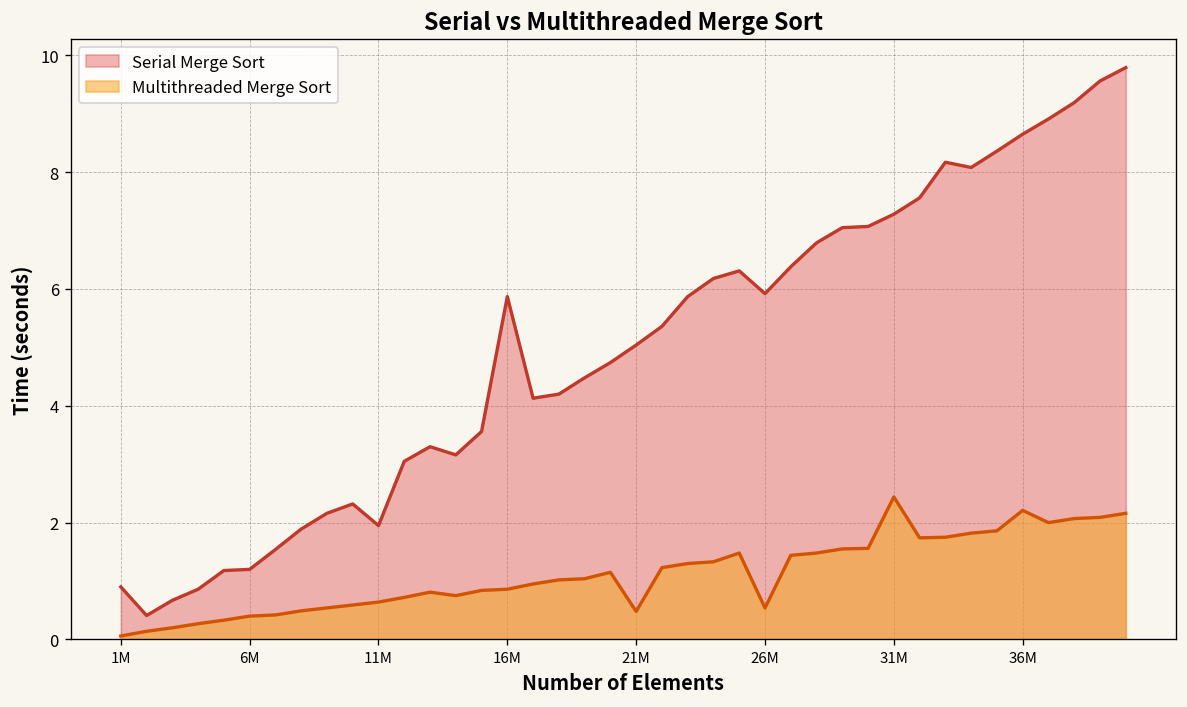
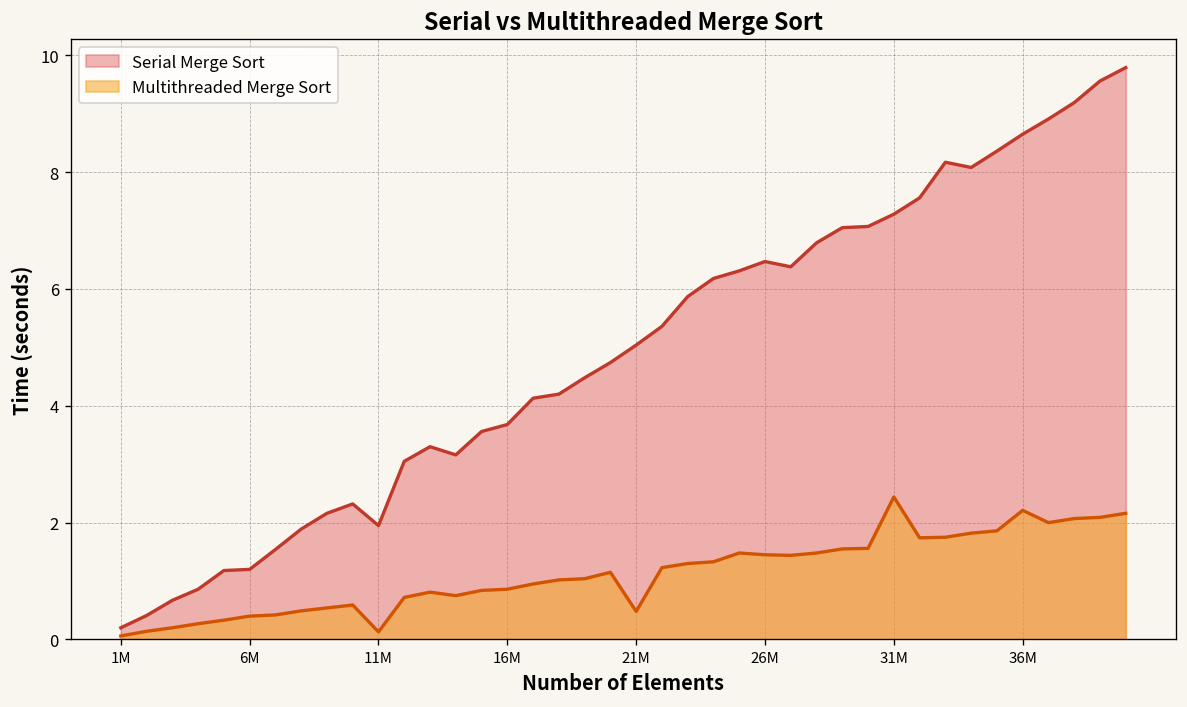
Serial Merge Sort, 1M: 0.9 -> 0.2
Multithreaded Merge Sort, 11M: 0.6 -> 0.1
Serial Merge Sort, 16M: 5.9 -> 3.7
Serial Merge Sort, 26M: 5.9 -> 6.5
Multithreaded Merge Sort, 26M: 0.5 -> 1.5
